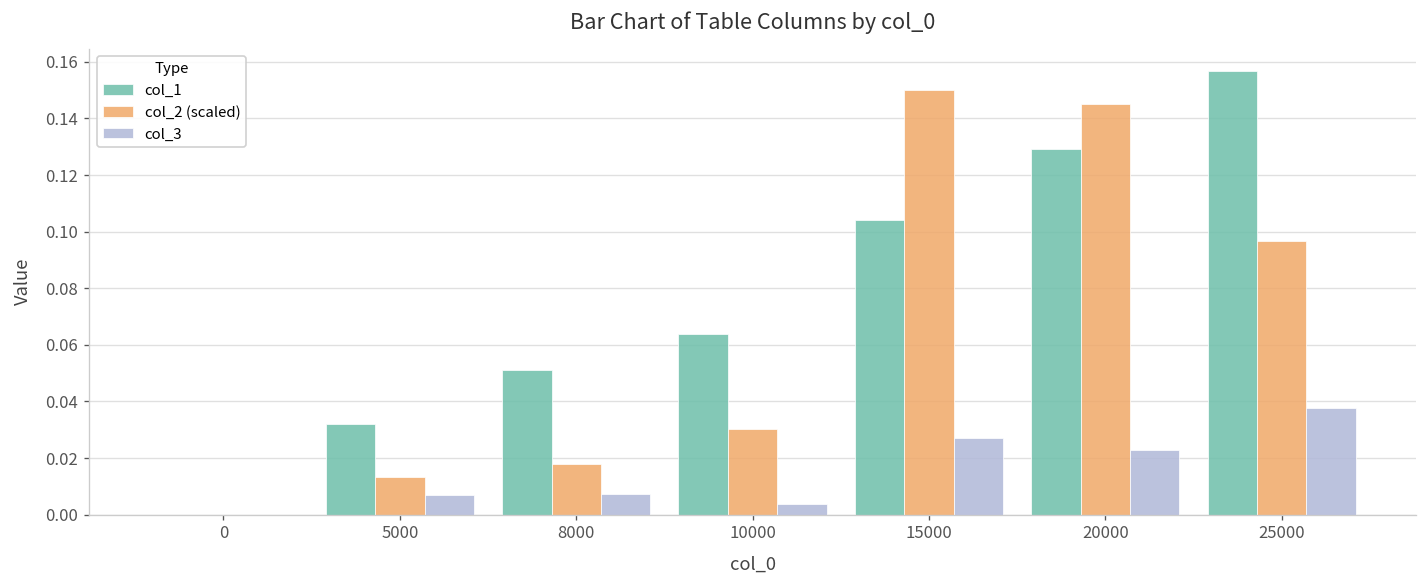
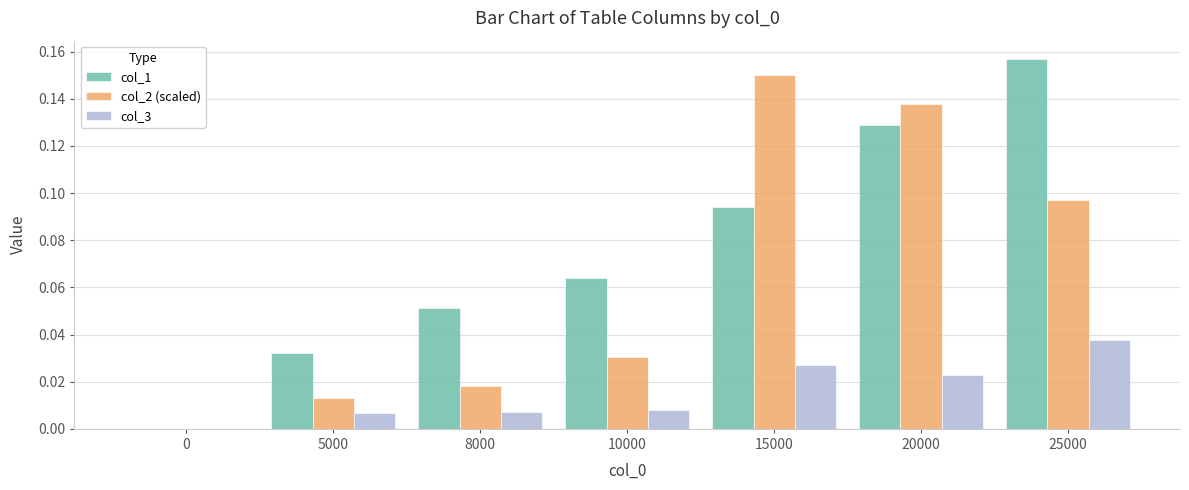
col_3, 10000: 0.004 -> 0.008
col_1, 15000: 0.104 -> 0.094
col_2 (scaled), 20000: 0.145 -> 0.138
